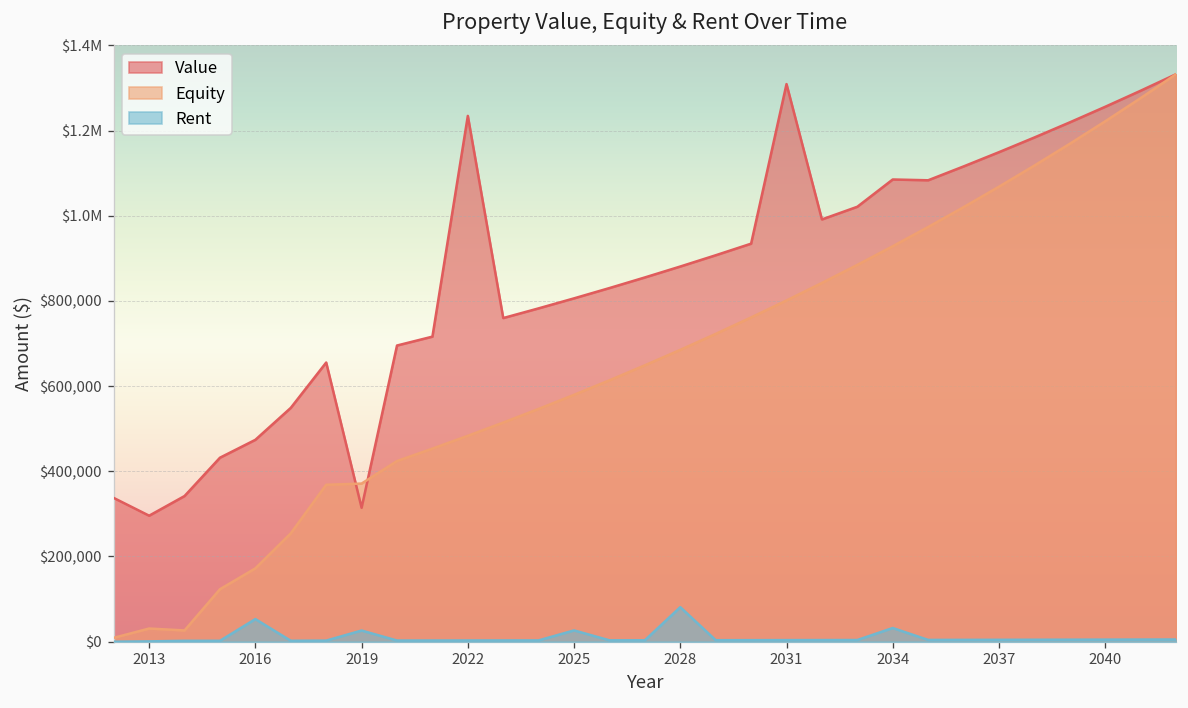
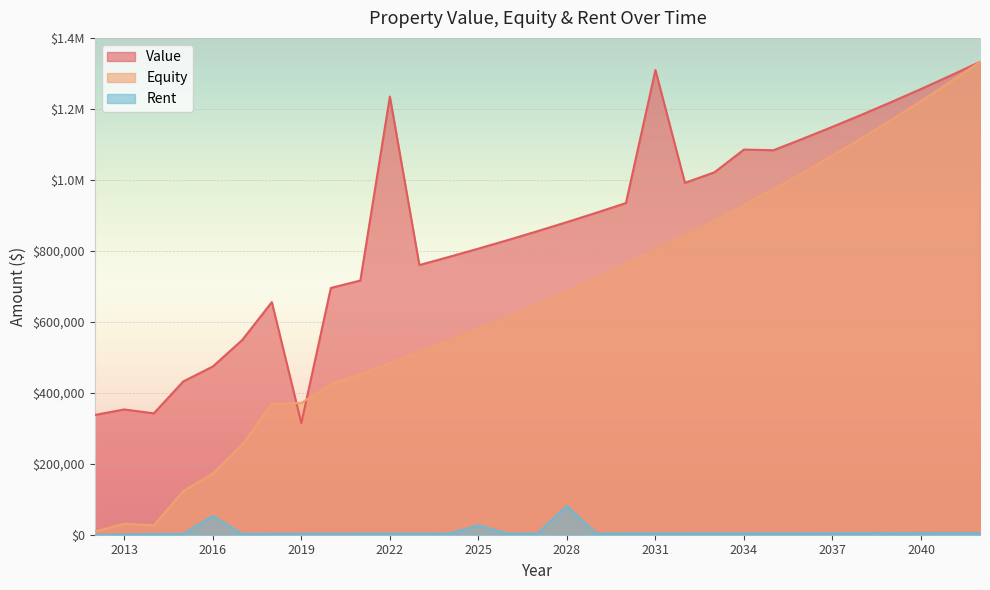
Value, 2013: $300,000 -> $350,000
Rent, 2019: $30,000 -> $0
Rent, 2034: $30,000 -> $0
